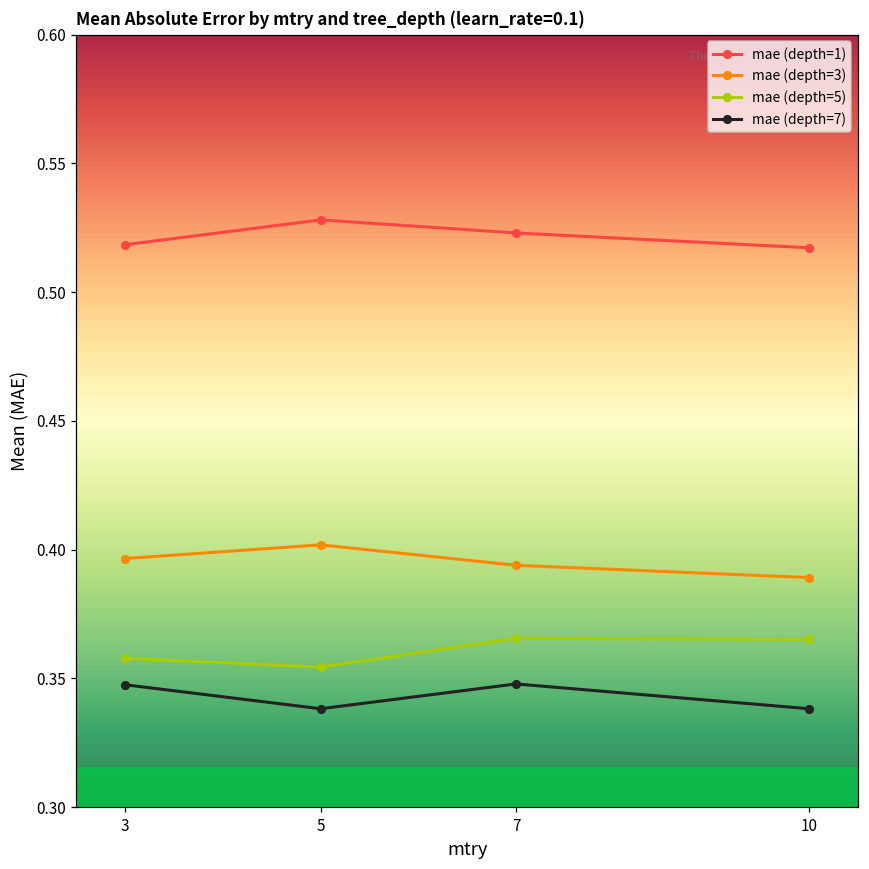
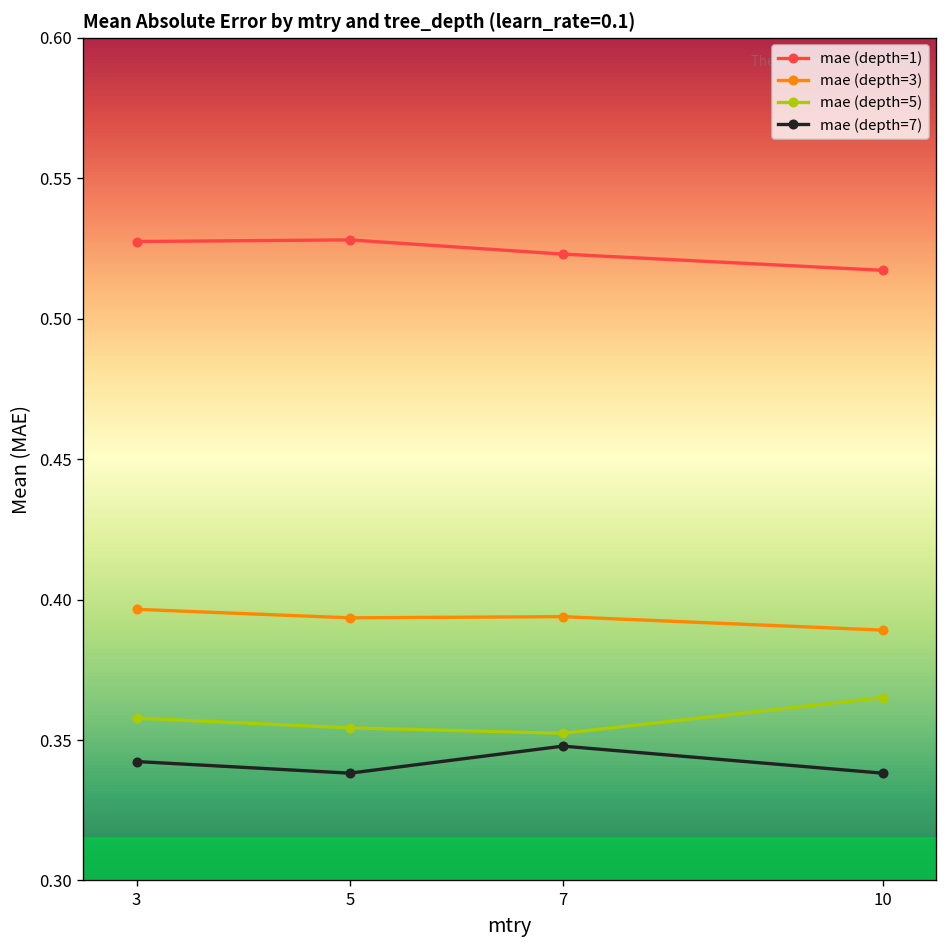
mae (depth=1), 3: 0.518 -> 0.527
mae (depth=7), 3: 0.347 -> 0.342
mae (depth=3), 5: 0.402 -> 0.393
mae (depth=5), 7: 0.366 -> 0.352
